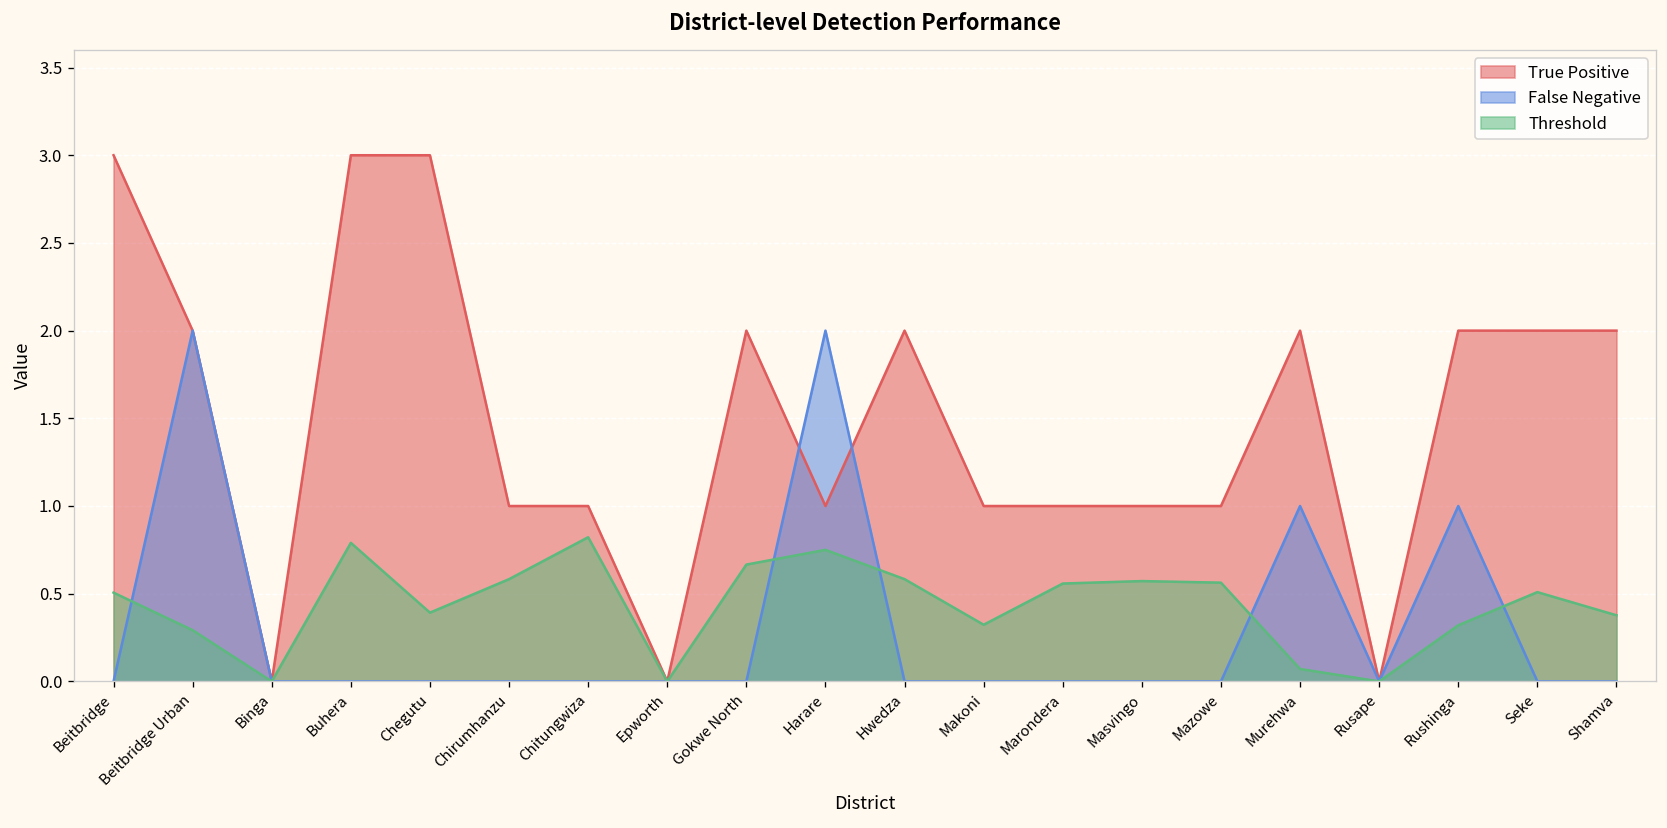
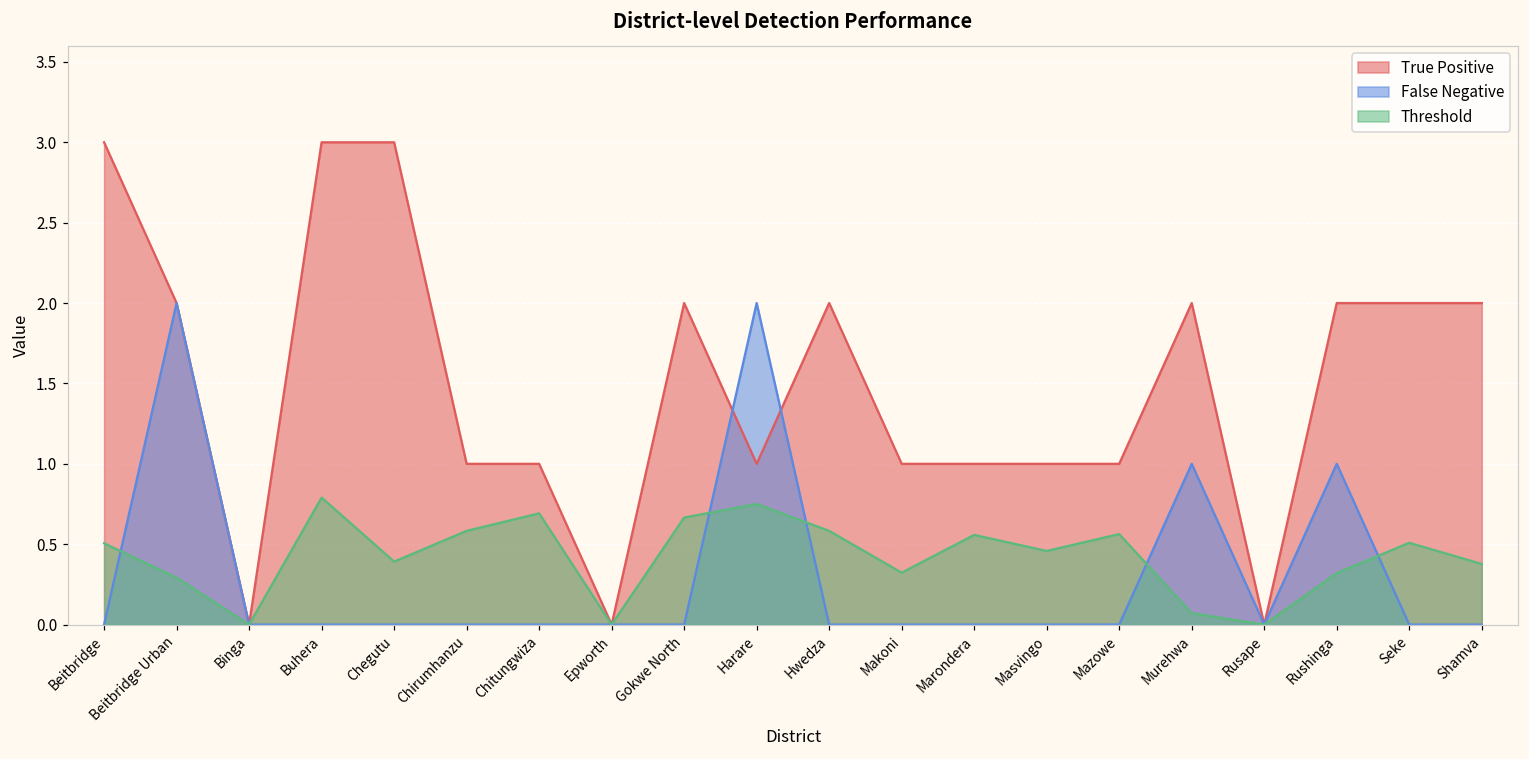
Threshold, Chitungwiza: 0.82 -> 0.69
Threshold, Masvingo: 0.57 -> 0.46
